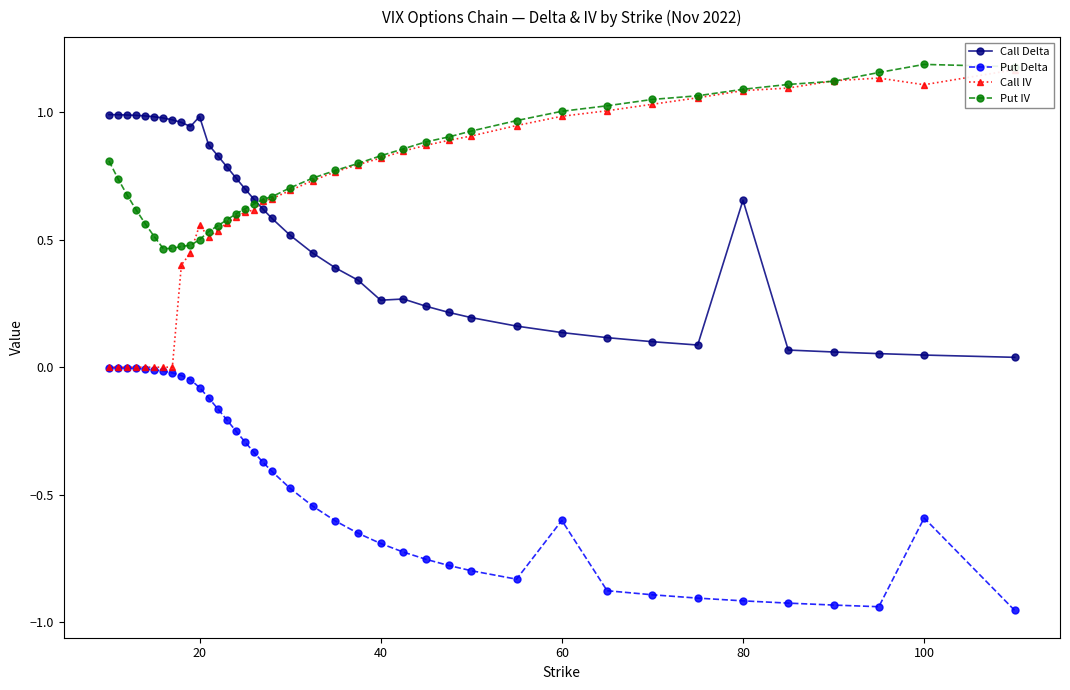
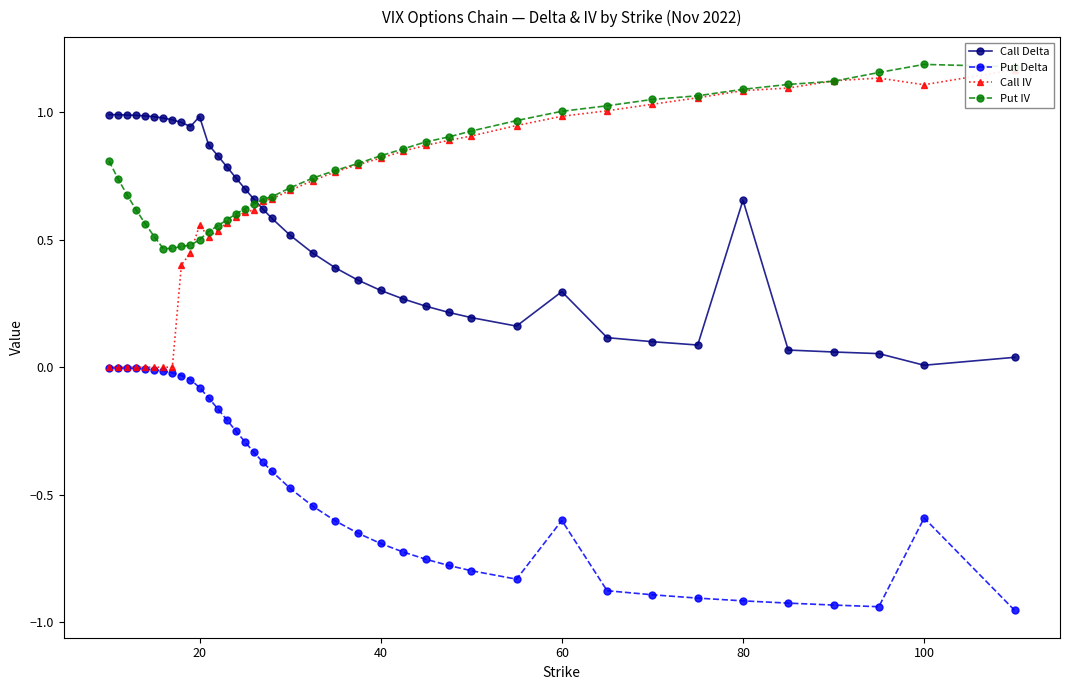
Call Delta, 40: 0.26 -> 0.30
Call Delta, 60: 0.14 -> 0.30
Call Delta, 100: 0.05 -> 0.01
